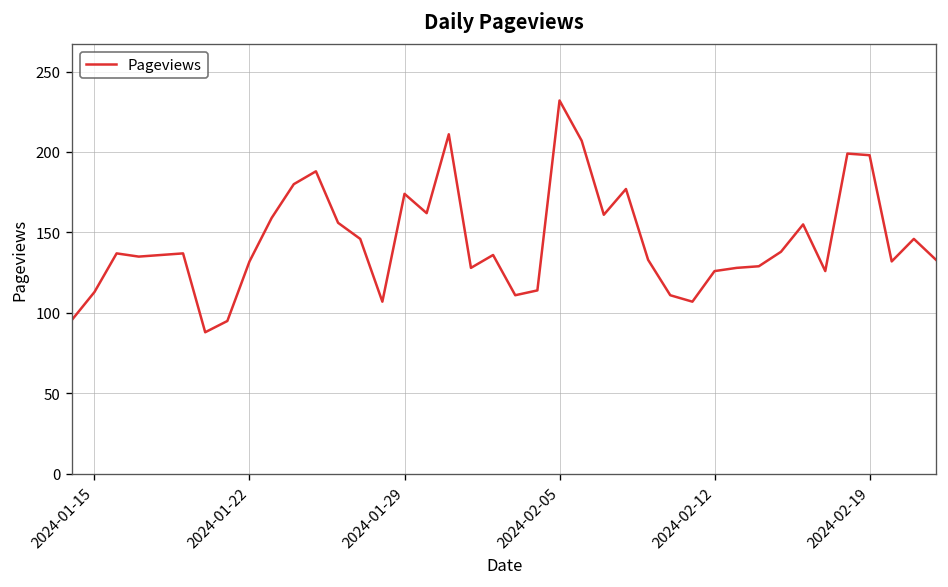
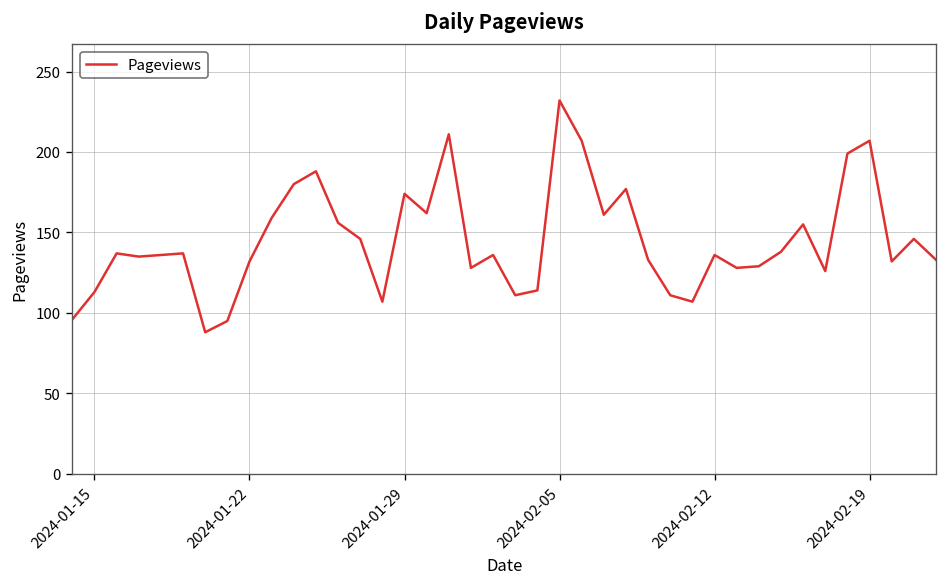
2024-02-12: 126 -> 136
2024-02-19: 198 -> 207
